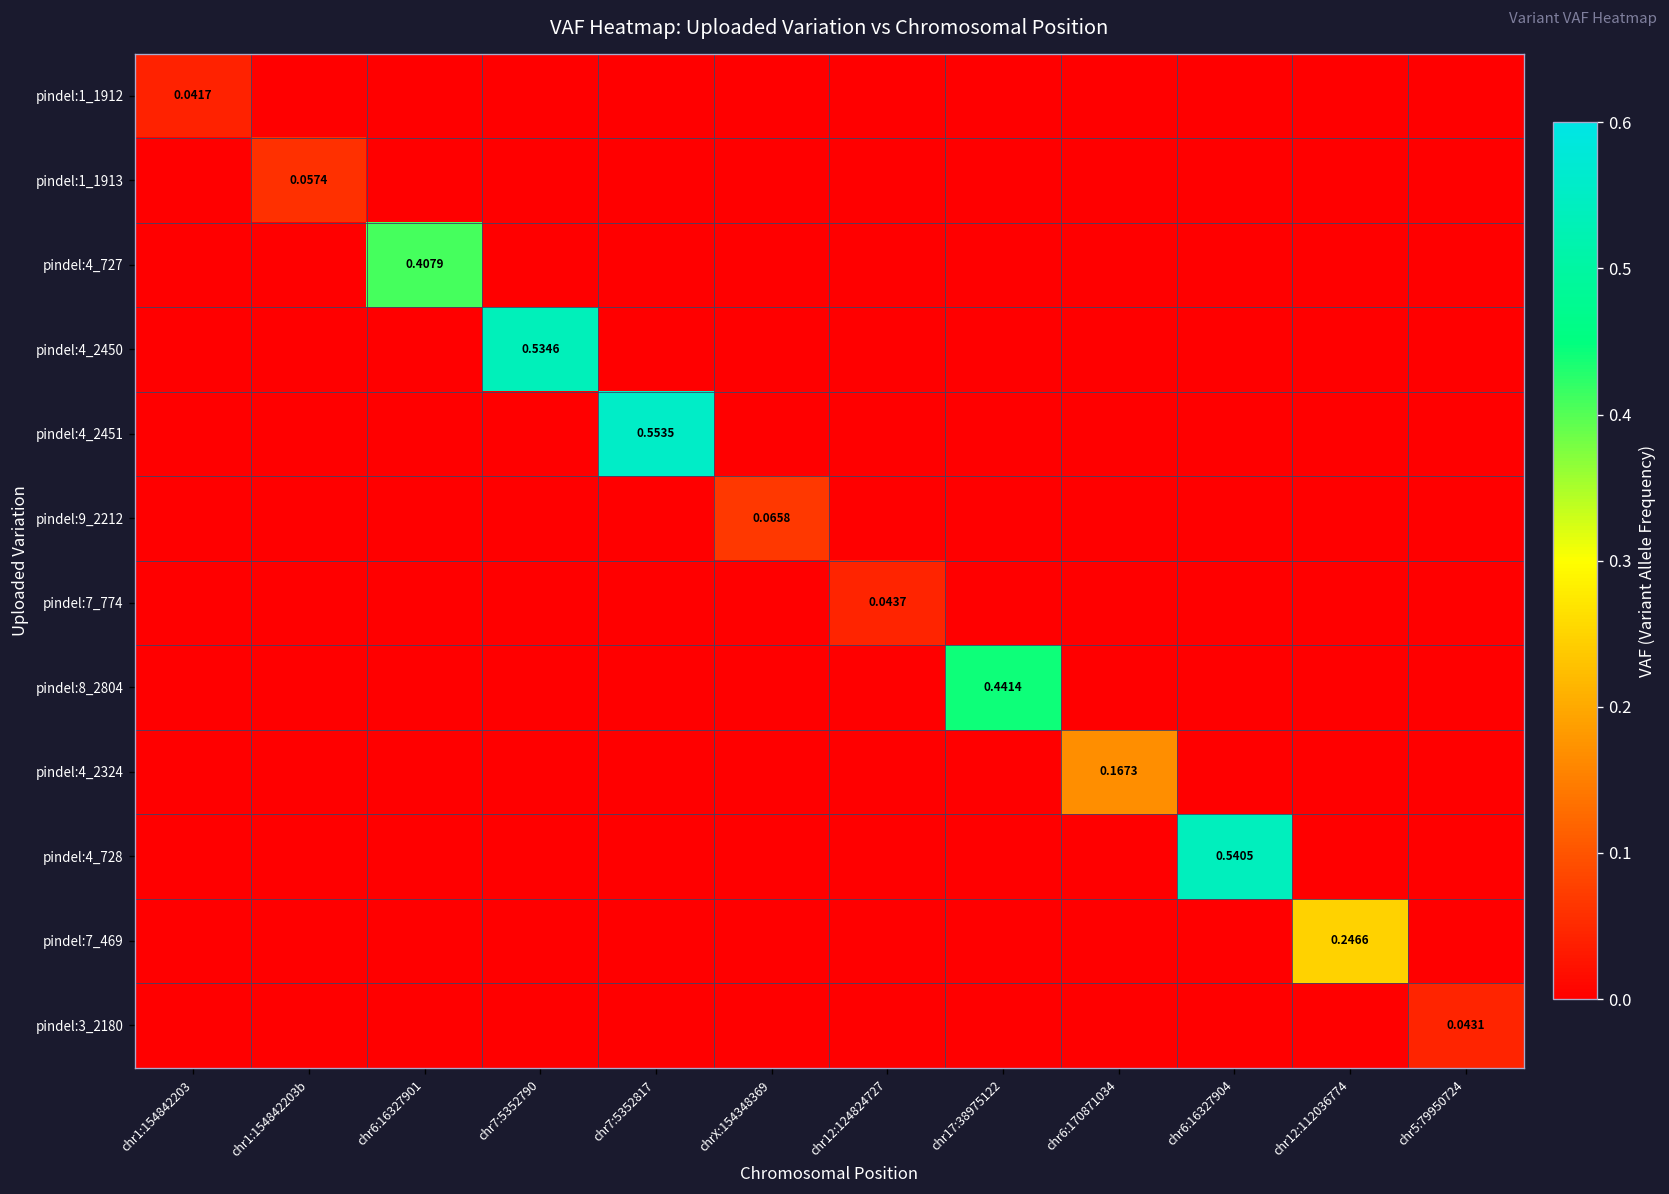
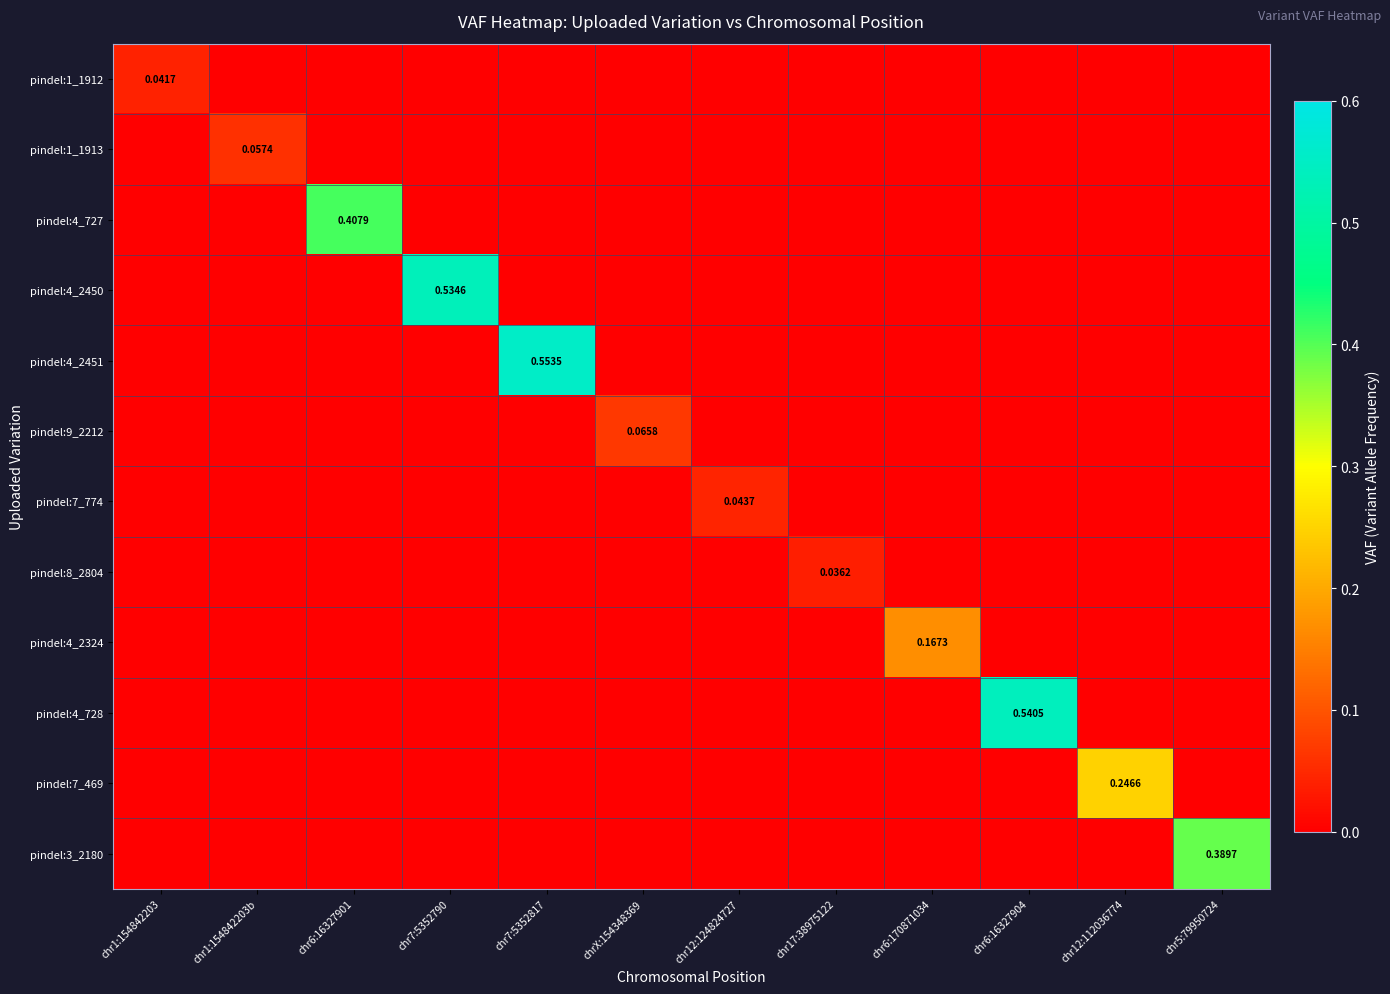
pindel:8_2804, chr17:38975122: 0.4414 -> 0.0362
pindel:3_2180, chr5:79950724: 0.0431 -> 0.3897
